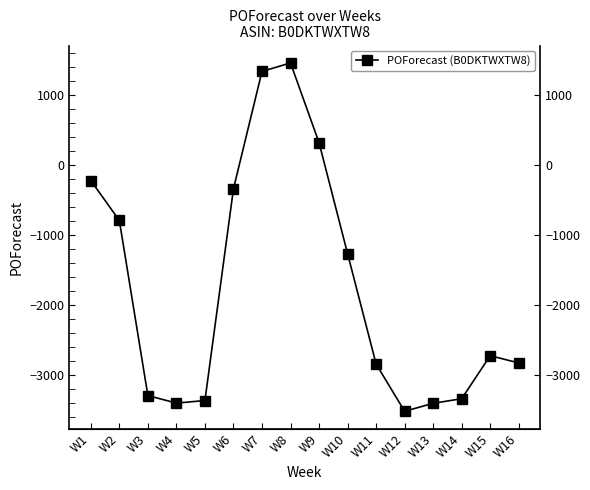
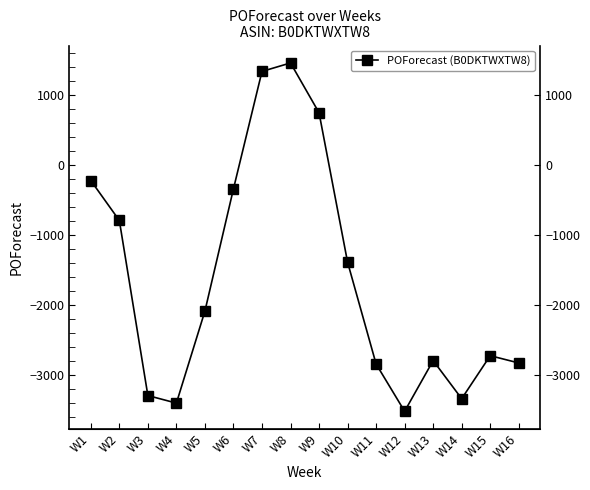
W5: -3400 -> -2100
W9: 300 -> 700
W10: -1300 -> -1400
W13: -3400 -> -2800
